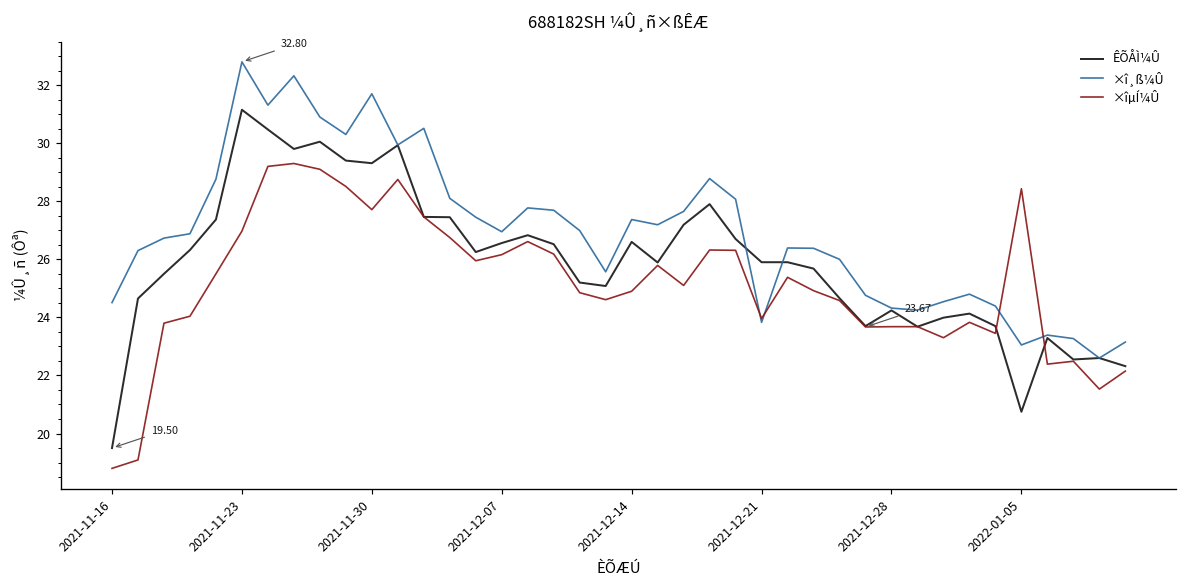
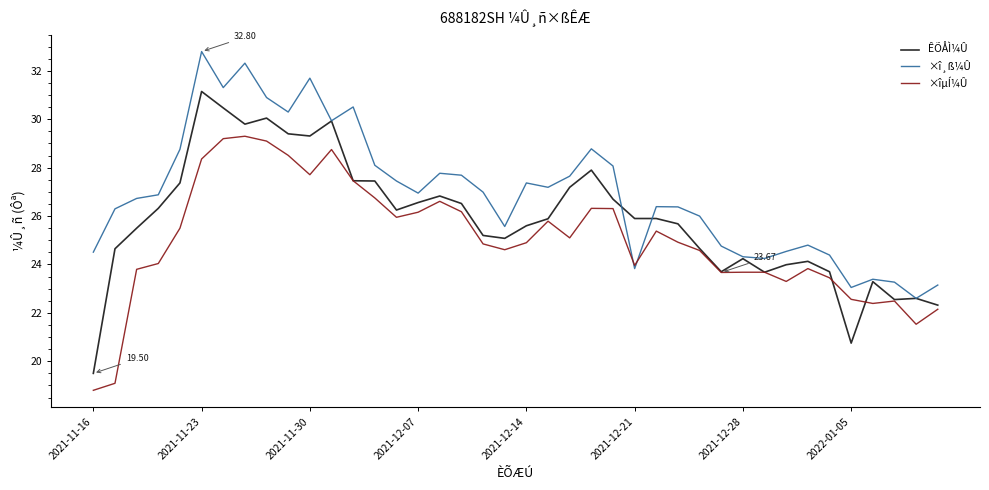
×îµÍ¼Û, 2021-11-23: 27.0 -> 28.4
ÊÕÅÌ¼Û, 2021-12-14: 26.6 -> 25.6
×îµÍ¼Û, 2022-01-05: 28.4 -> 22.6
